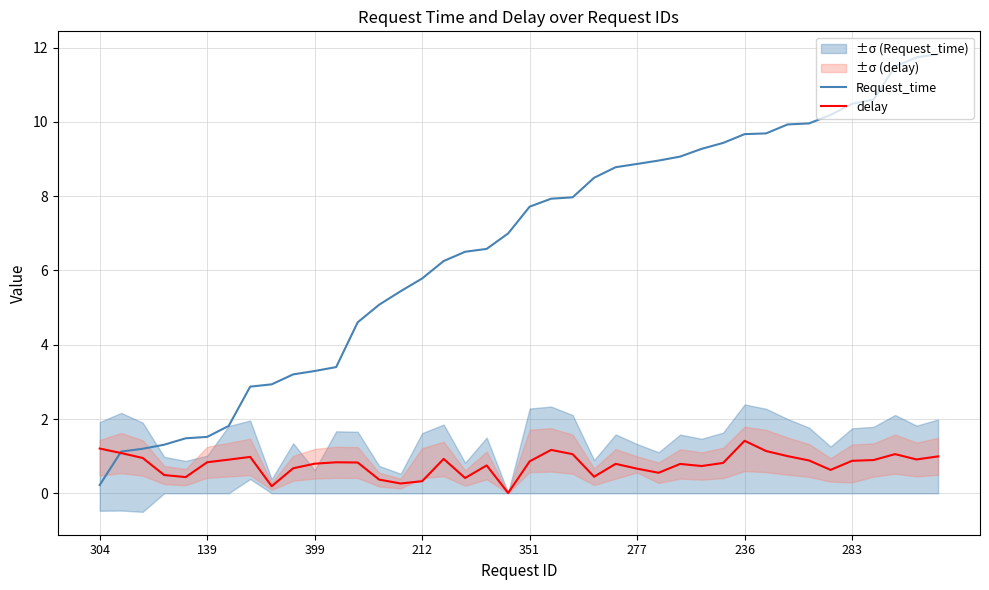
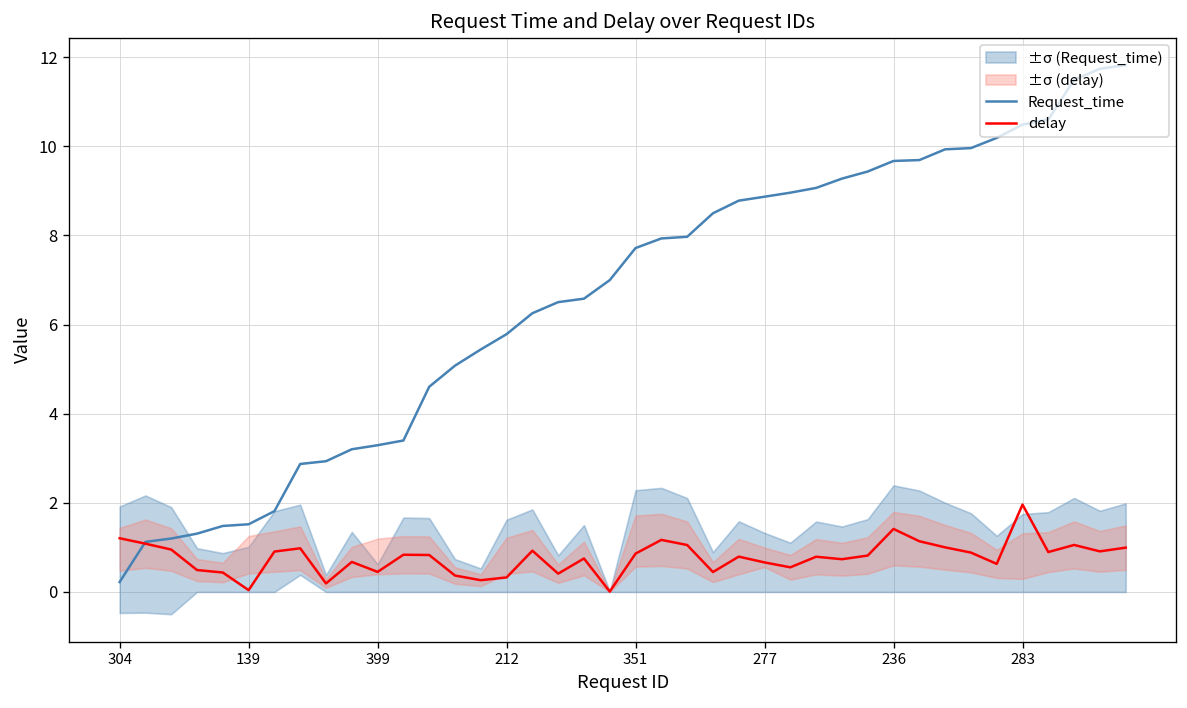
delay, 139: 0.8 -> 0.0
delay, 399: 0.8 -> 0.4
delay, 283: 0.9 -> 2.0
